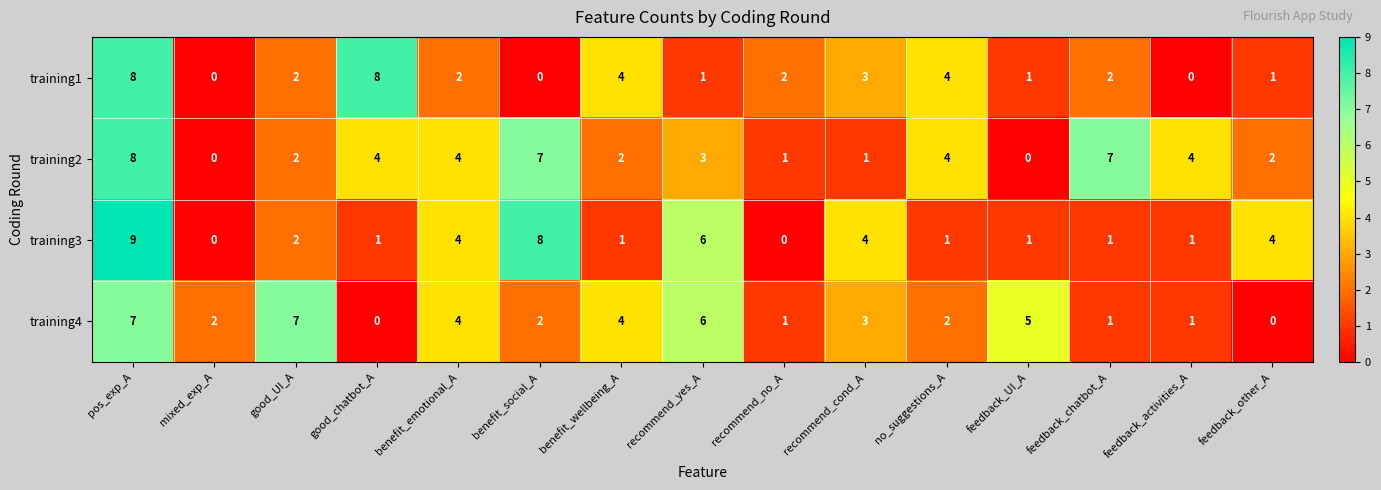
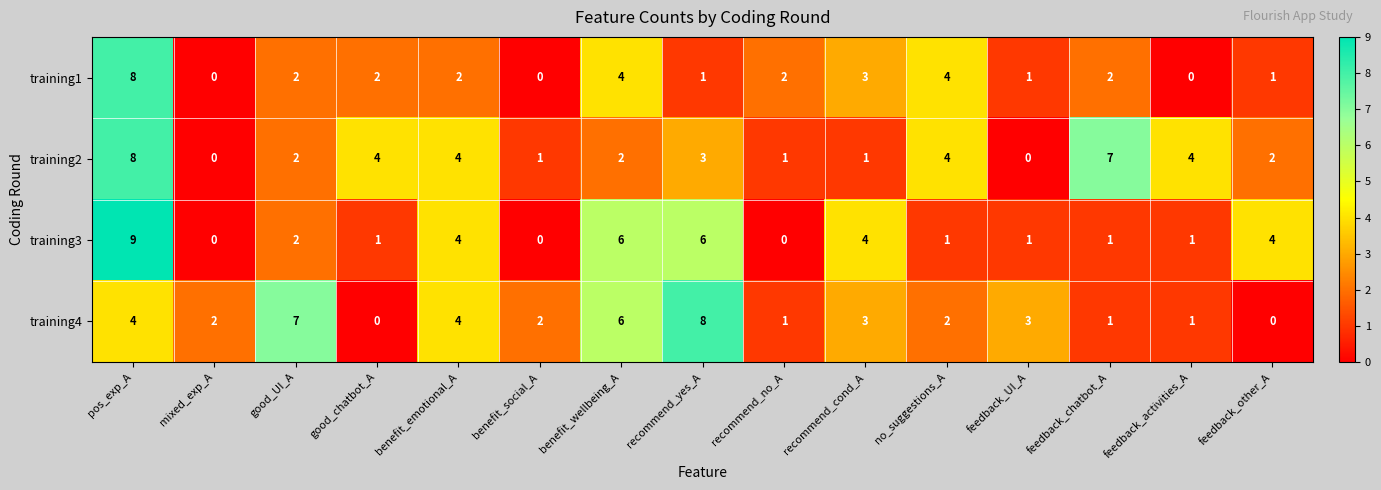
training1, good_chatbot_A: 8 -> 2
training2, benefit_social_A: 7 -> 1
training3, benefit_social_A: 8 -> 0
training3, benefit_wellbeing_A: 1 -> 6
training4, pos_exp_A: 7 -> 4
training4, benefit_wellbeing_A: 4 -> 6
training4, recommend_yes_A: 6 -> 8
training4, feedback_UI_A: 5 -> 3
